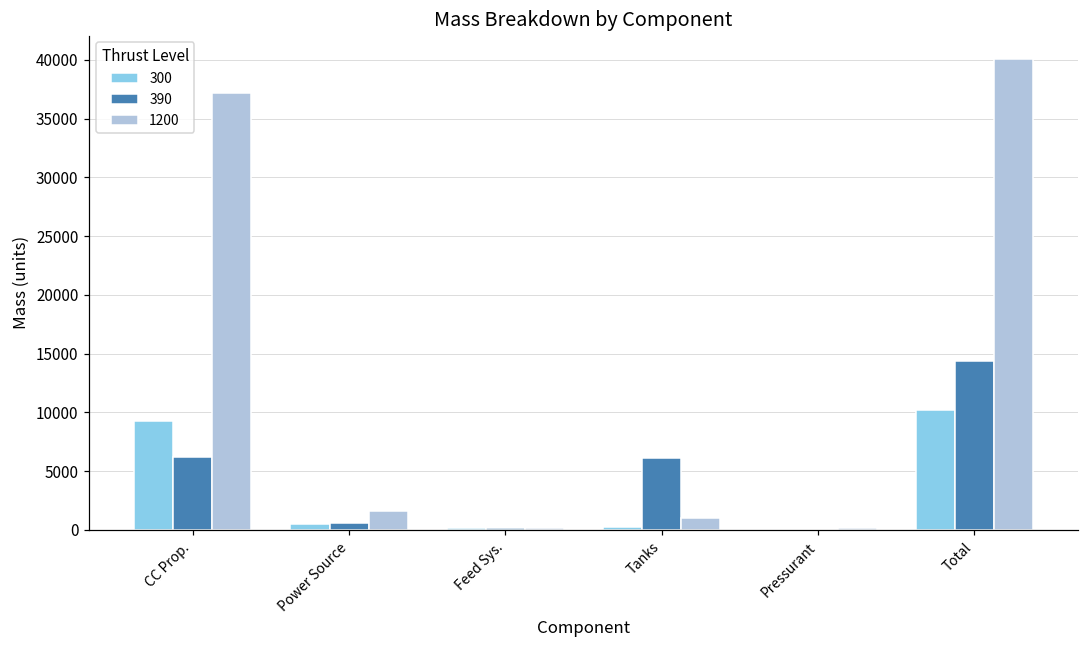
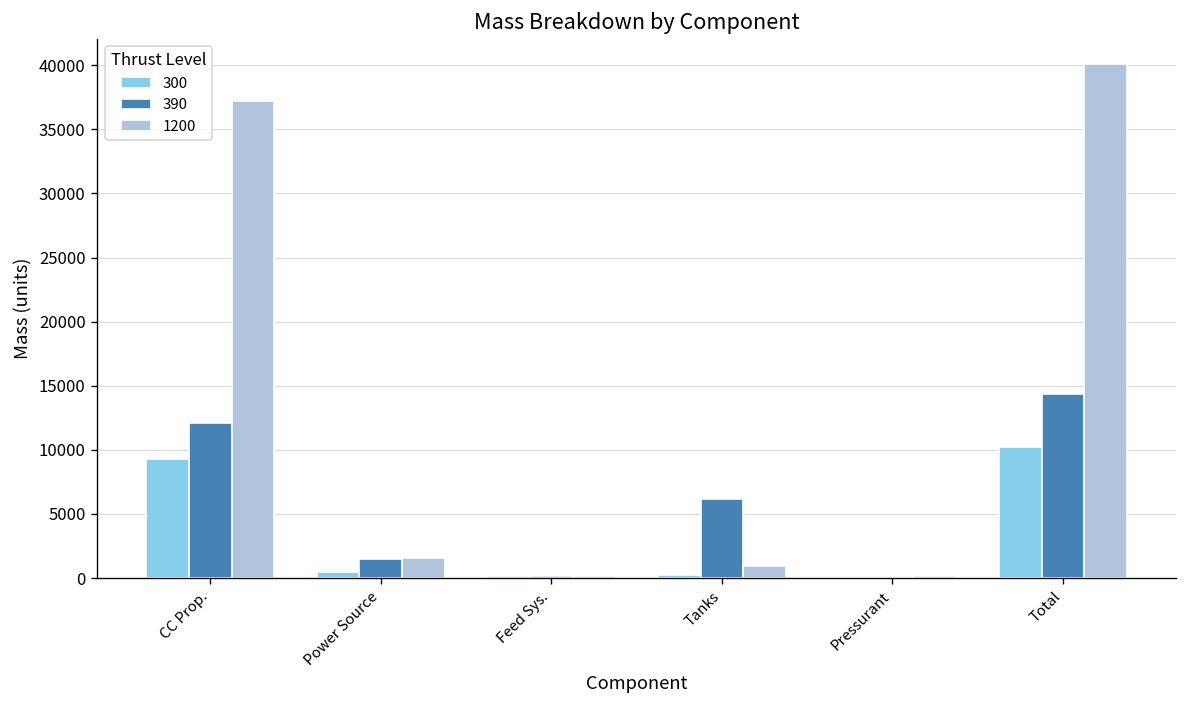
390, CC Prop.: 6200 -> 12100
390, Power Source: 600 -> 1500
